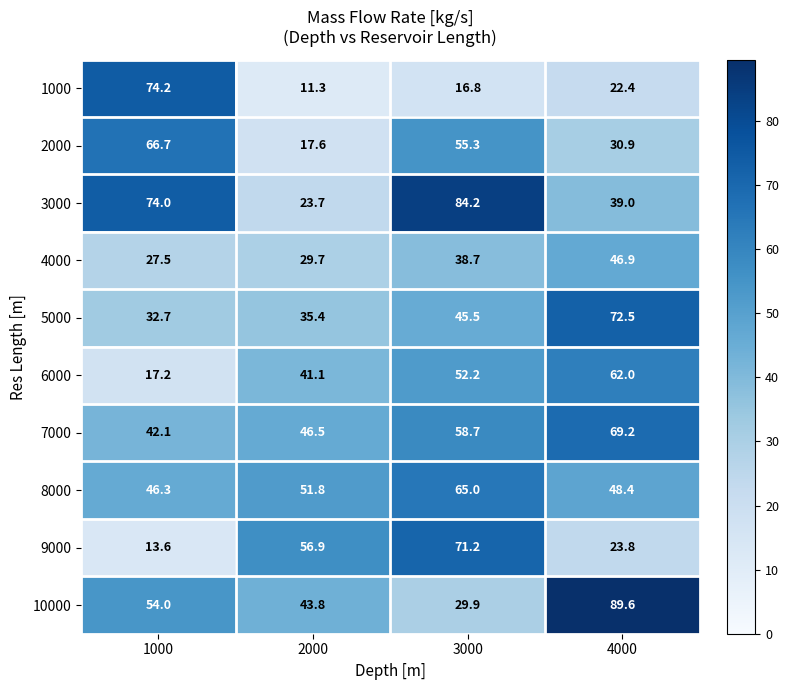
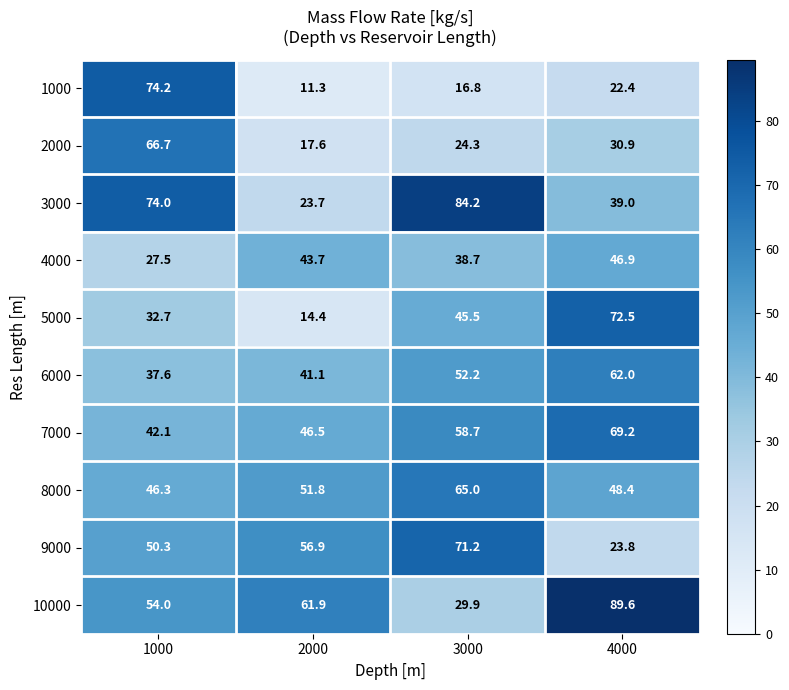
2000, 3000: 55.3 -> 24.3
4000, 2000: 29.7 -> 43.7
5000, 2000: 35.4 -> 14.4
6000, 1000: 17.2 -> 37.6
9000, 1000: 13.6 -> 50.3
10000, 2000: 43.8 -> 61.9
